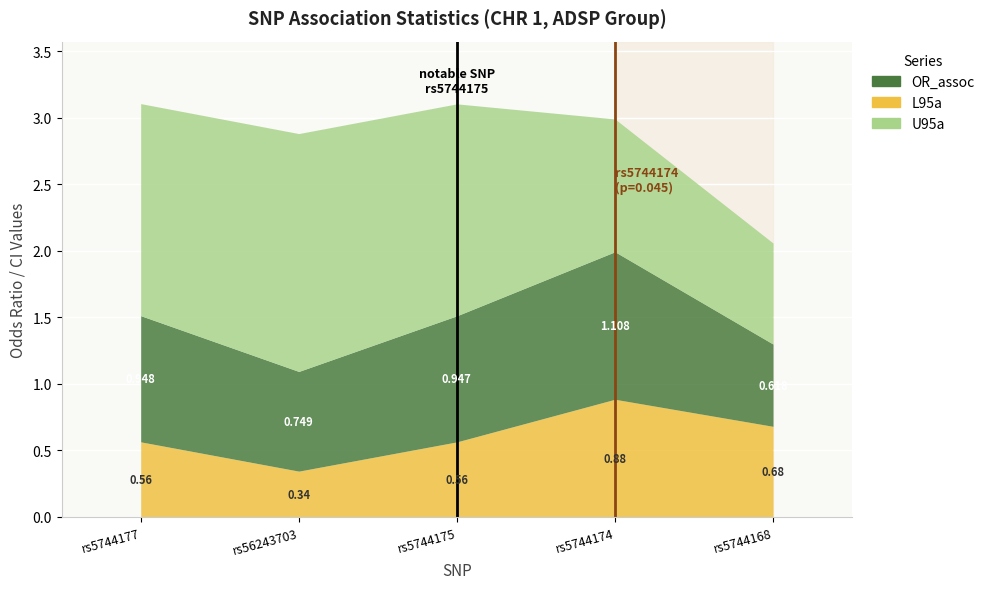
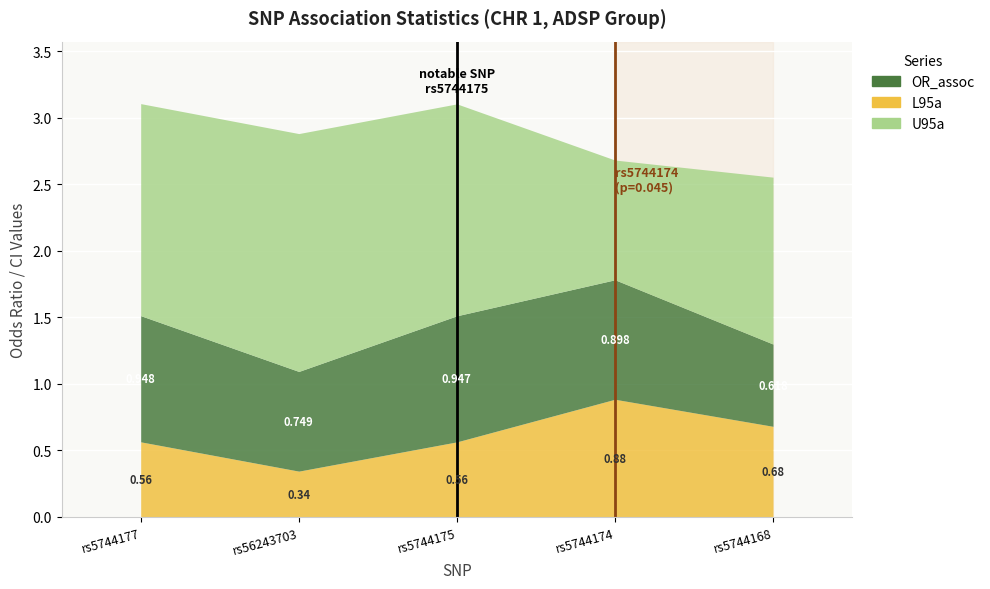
OR_assoc, rs5744174: 1.108 -> 0.898
U95a, rs5744174: 1.00 -> 0.90
U95a, rs5744168: 0.76 -> 1.25
